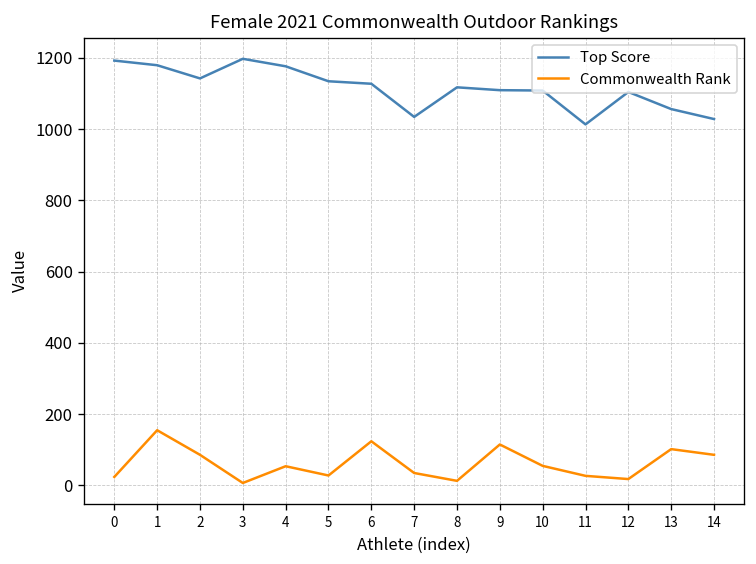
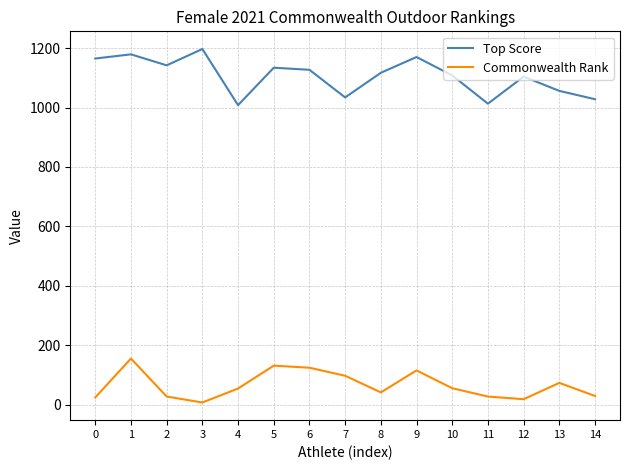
Top Score, 0: 1190 -> 1170
Commonwealth Rank, 2: 90 -> 30
Top Score, 4: 1180 -> 1010
Commonwealth Rank, 5: 30 -> 130
Commonwealth Rank, 7: 40 -> 100
Commonwealth Rank, 8: 10 -> 40
Top Score, 9: 1110 -> 1170
Commonwealth Rank, 13: 100 -> 70
Commonwealth Rank, 14: 90 -> 30
